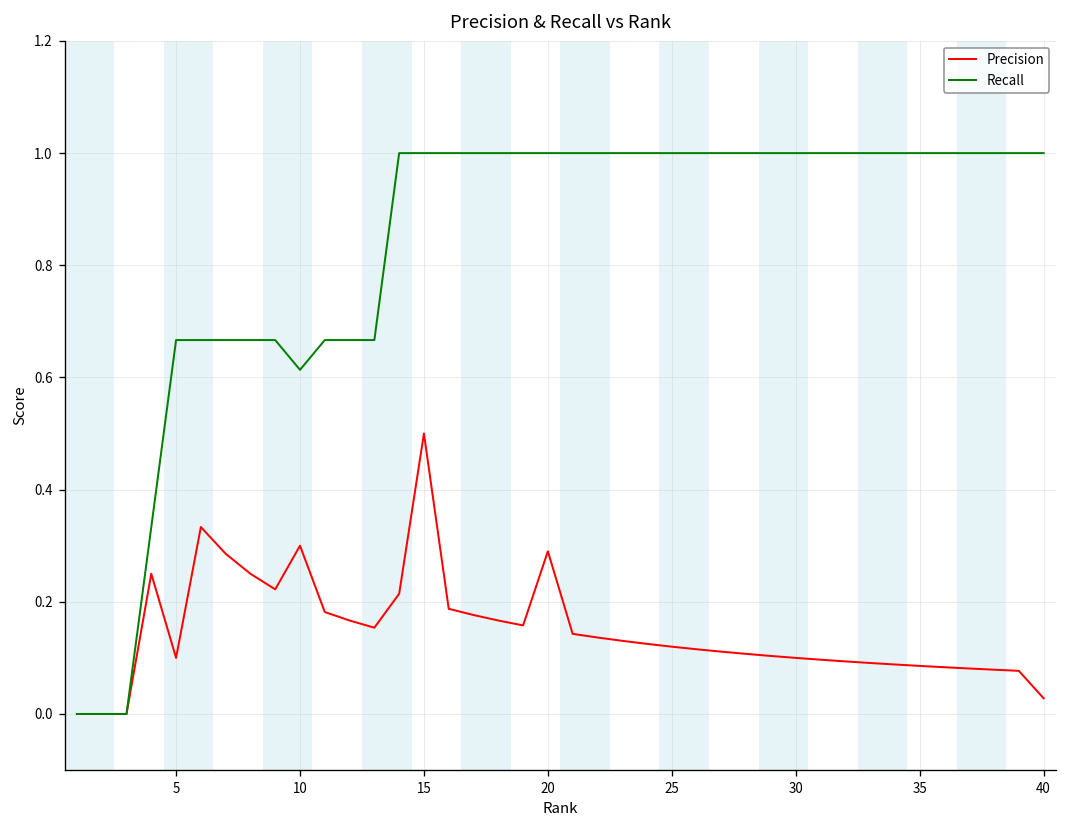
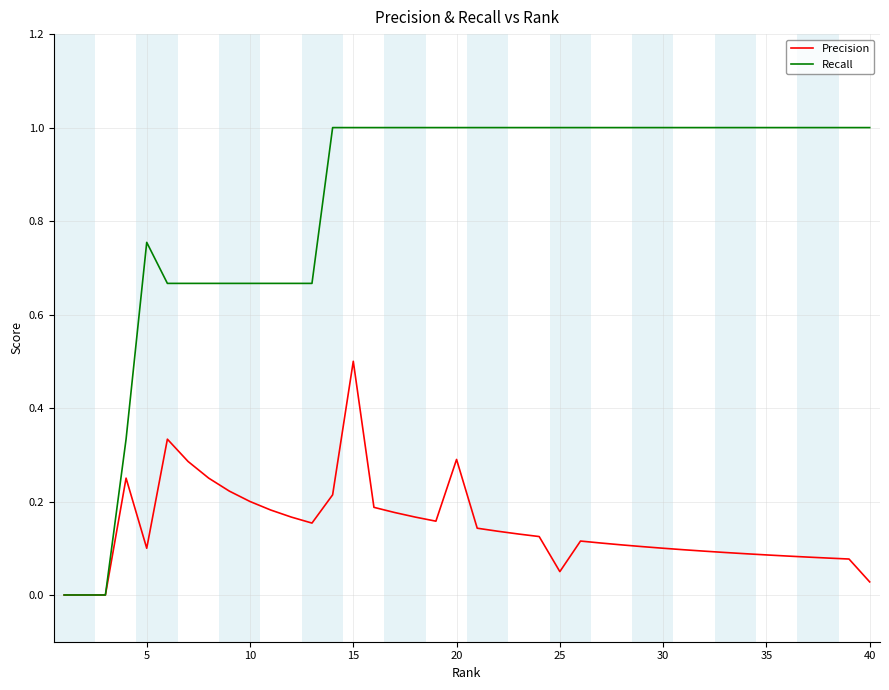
Recall, 5: 0.67 -> 0.75
Precision, 10: 0.3 -> 0.2
Recall, 10: 0.61 -> 0.67
Precision, 25: 0.12 -> 0.05
